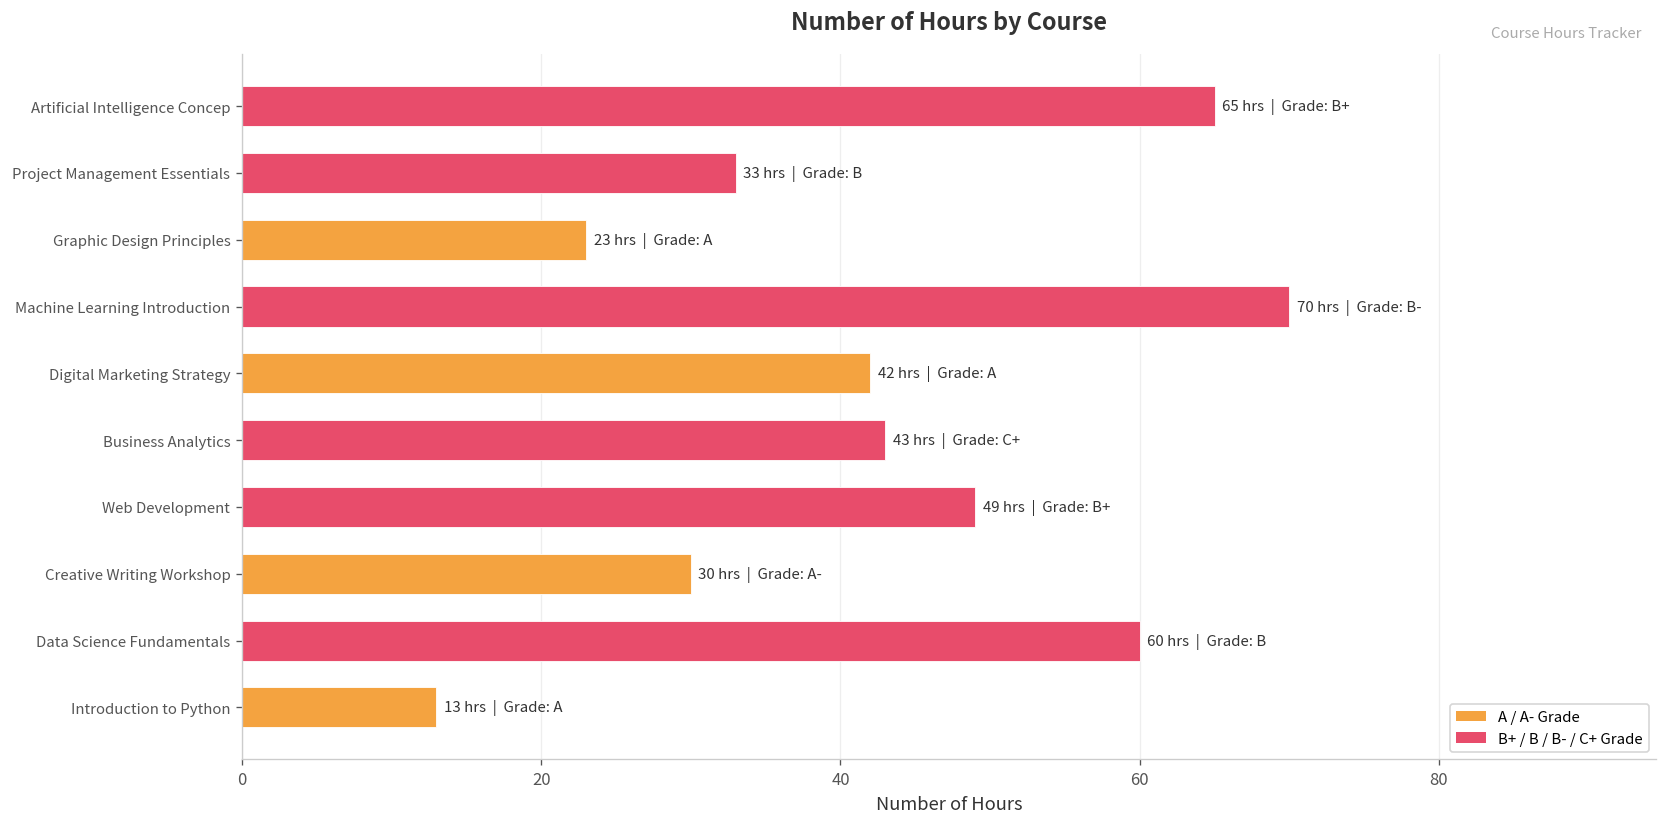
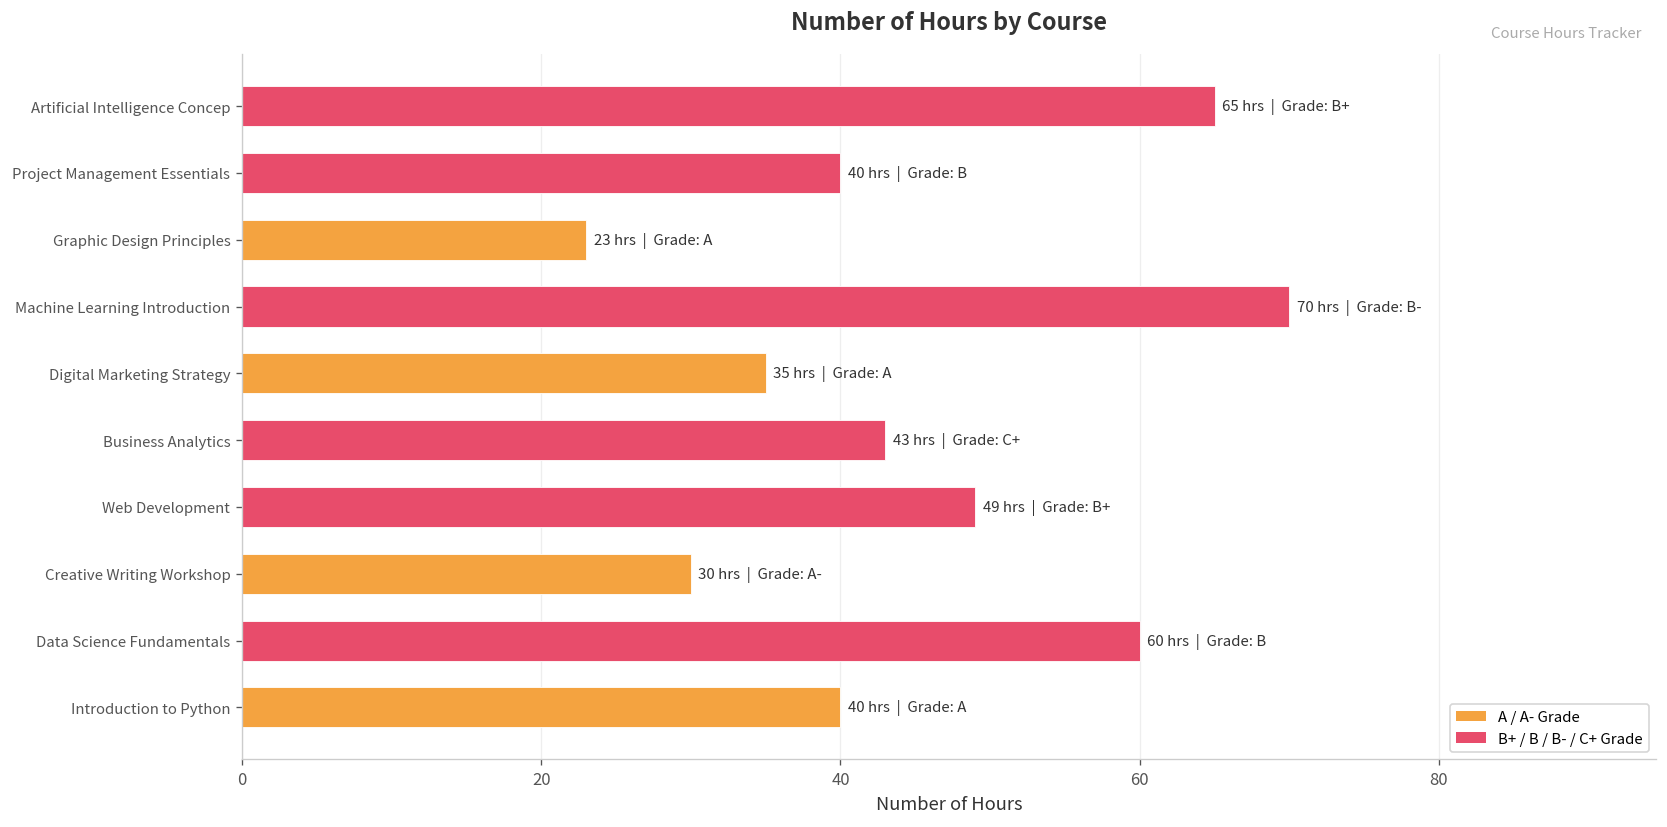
Project Management Essentials: 33 -> 40
Digital Marketing Strategy: 42 -> 35
Introduction to Python: 13 -> 40
